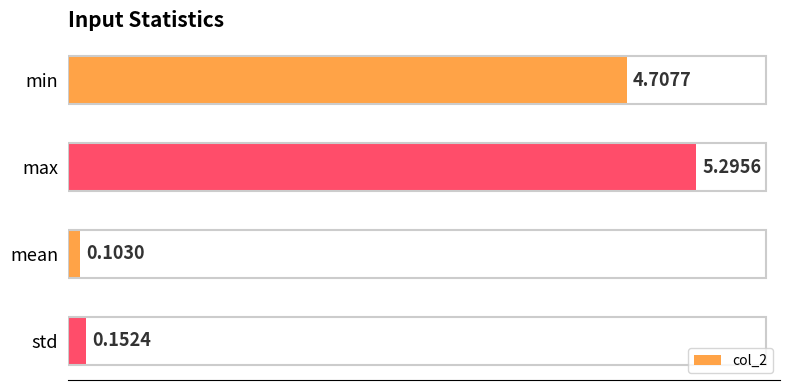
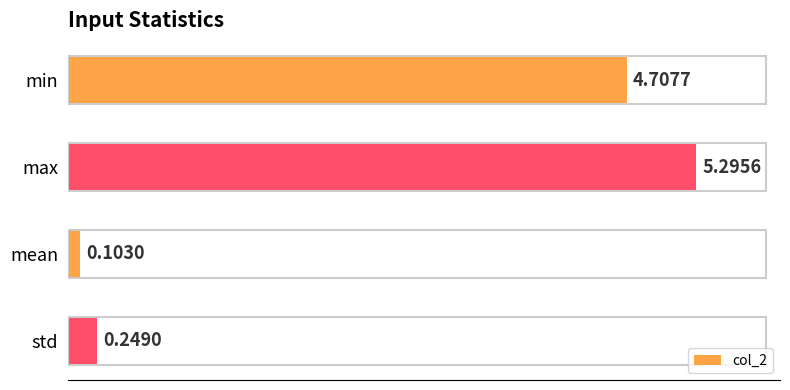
std: 0.1524 -> 0.2490
